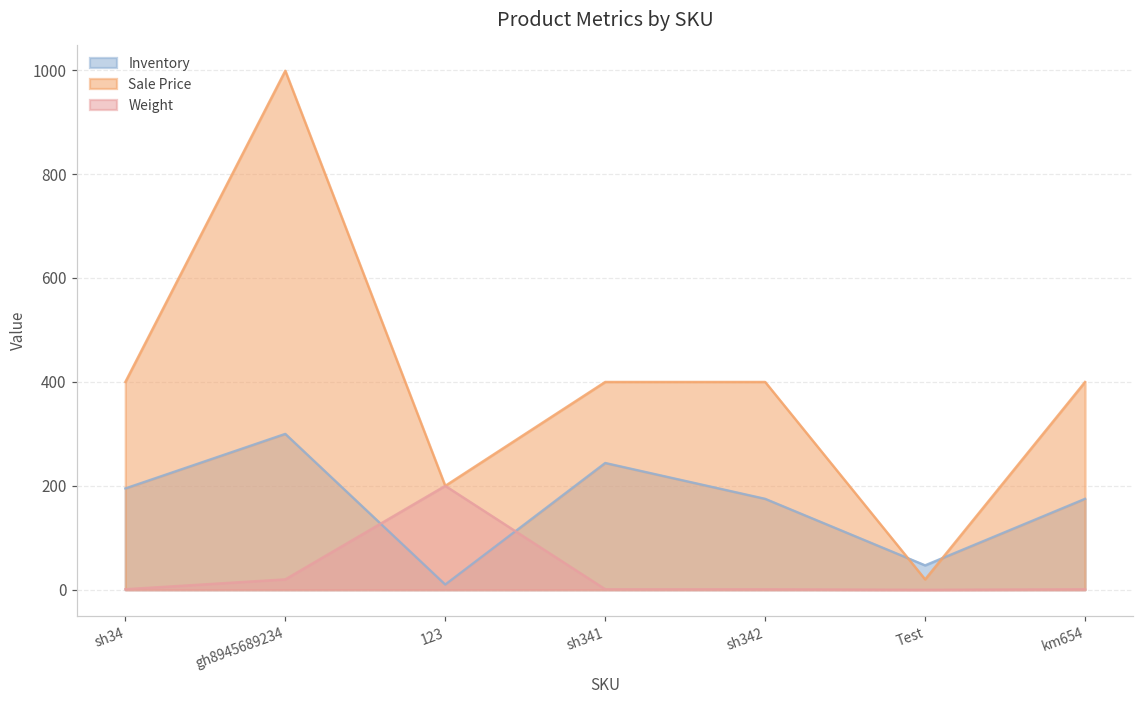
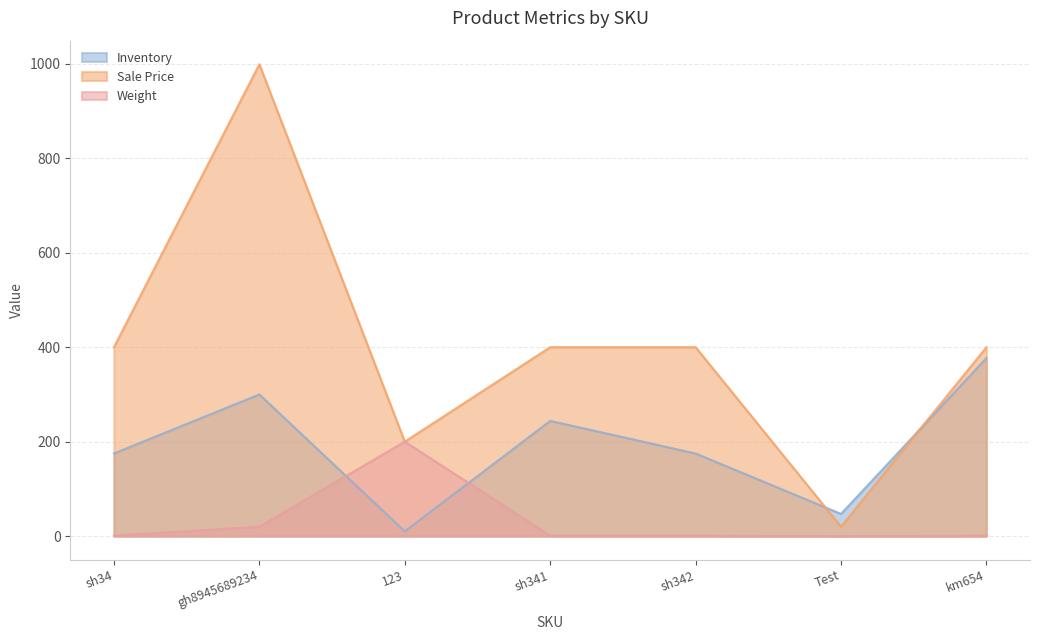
Inventory, sh34: 200 -> 180
Inventory, km654: 180 -> 380
